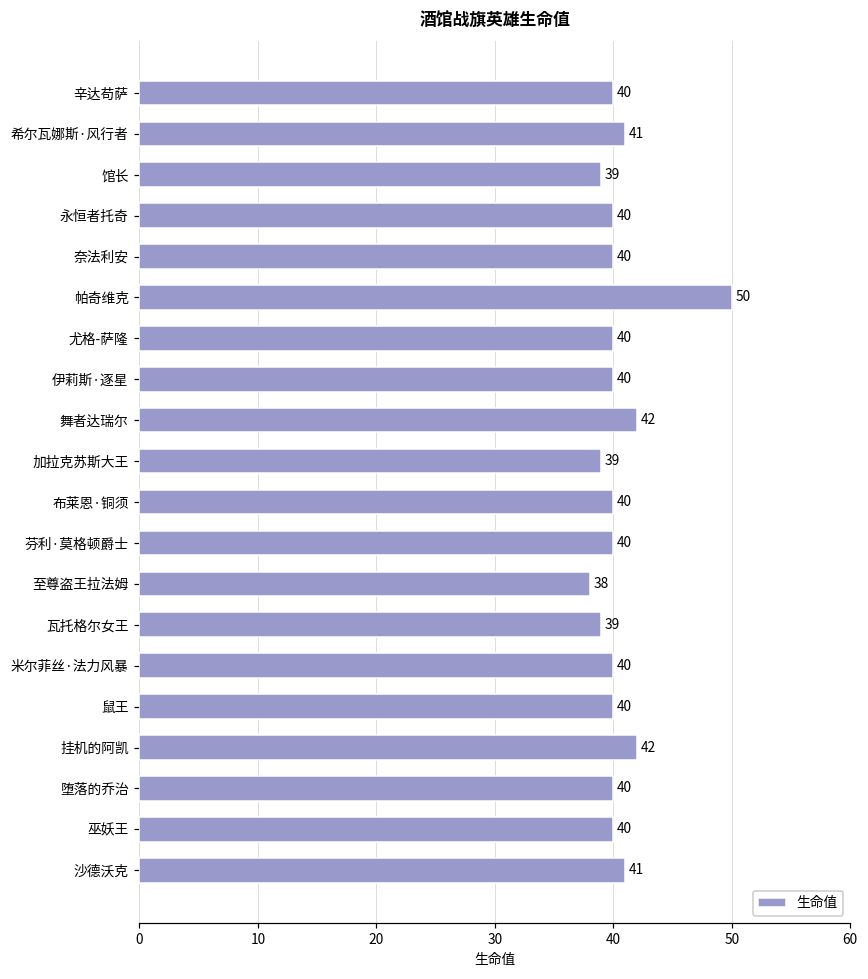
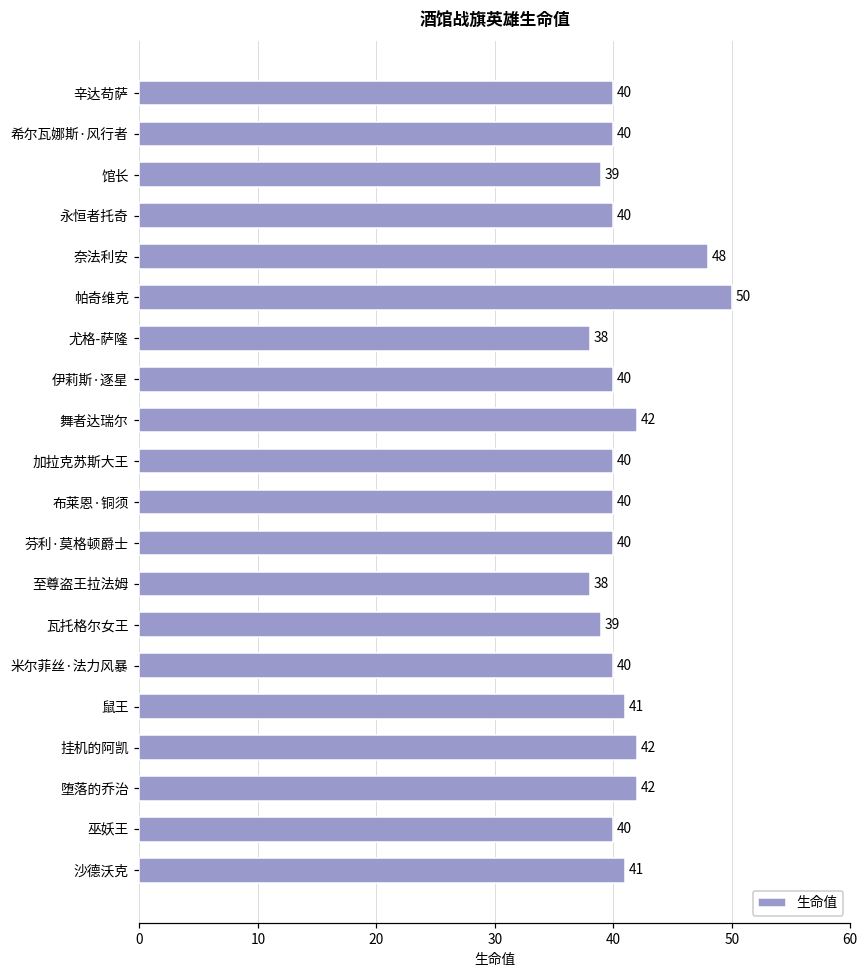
希尔瓦娜斯·风行者: 41 -> 40
奈法利安: 40 -> 48
尤格-萨隆: 40 -> 38
加拉克苏斯大王: 39 -> 40
鼠王: 40 -> 41
堕落的乔治: 40 -> 42
